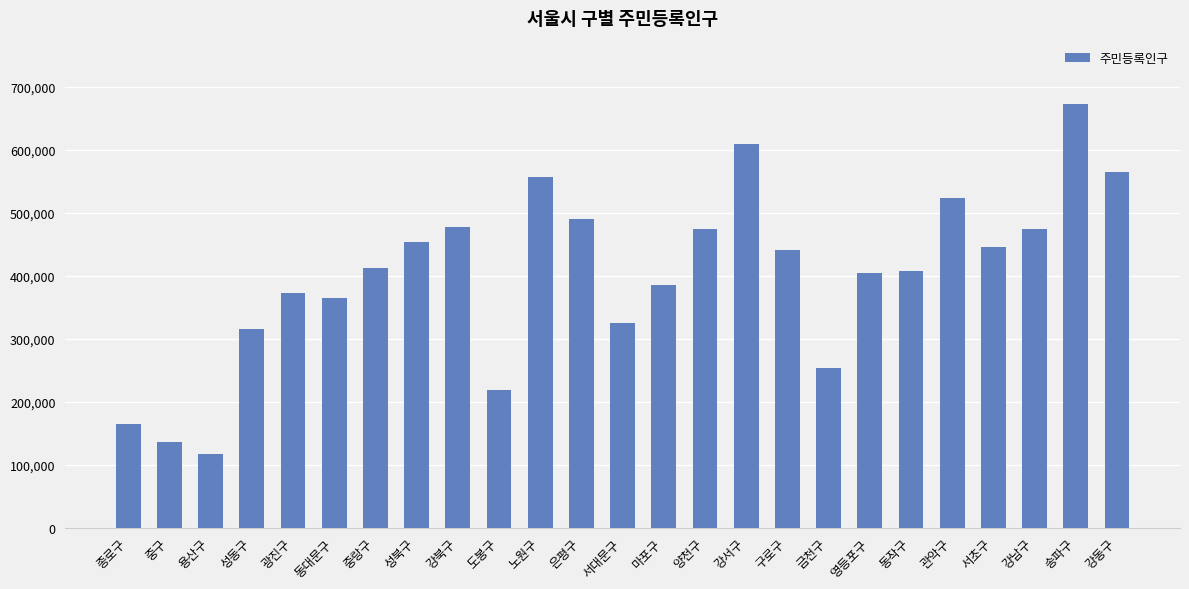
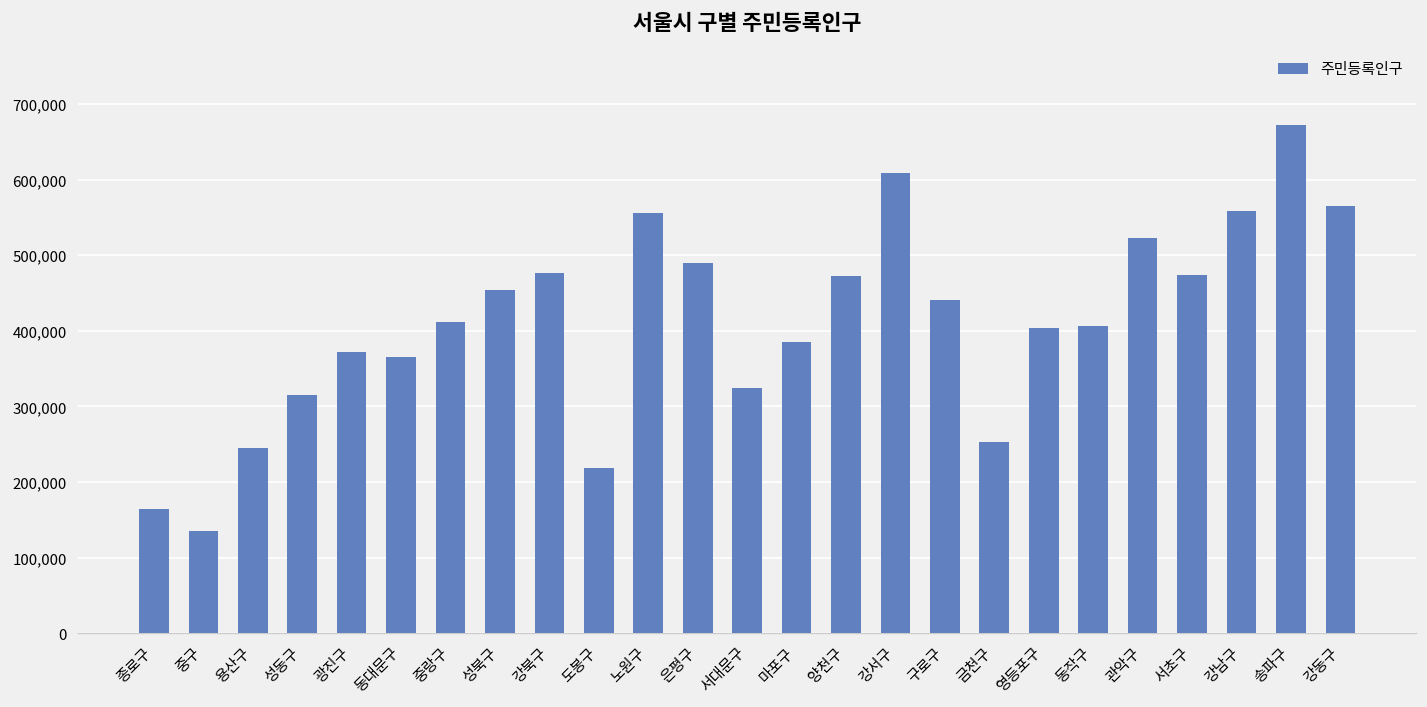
용산구: 120,000 -> 250,000
서초구: 450,000 -> 470,000
강남구: 470,000 -> 560,000
